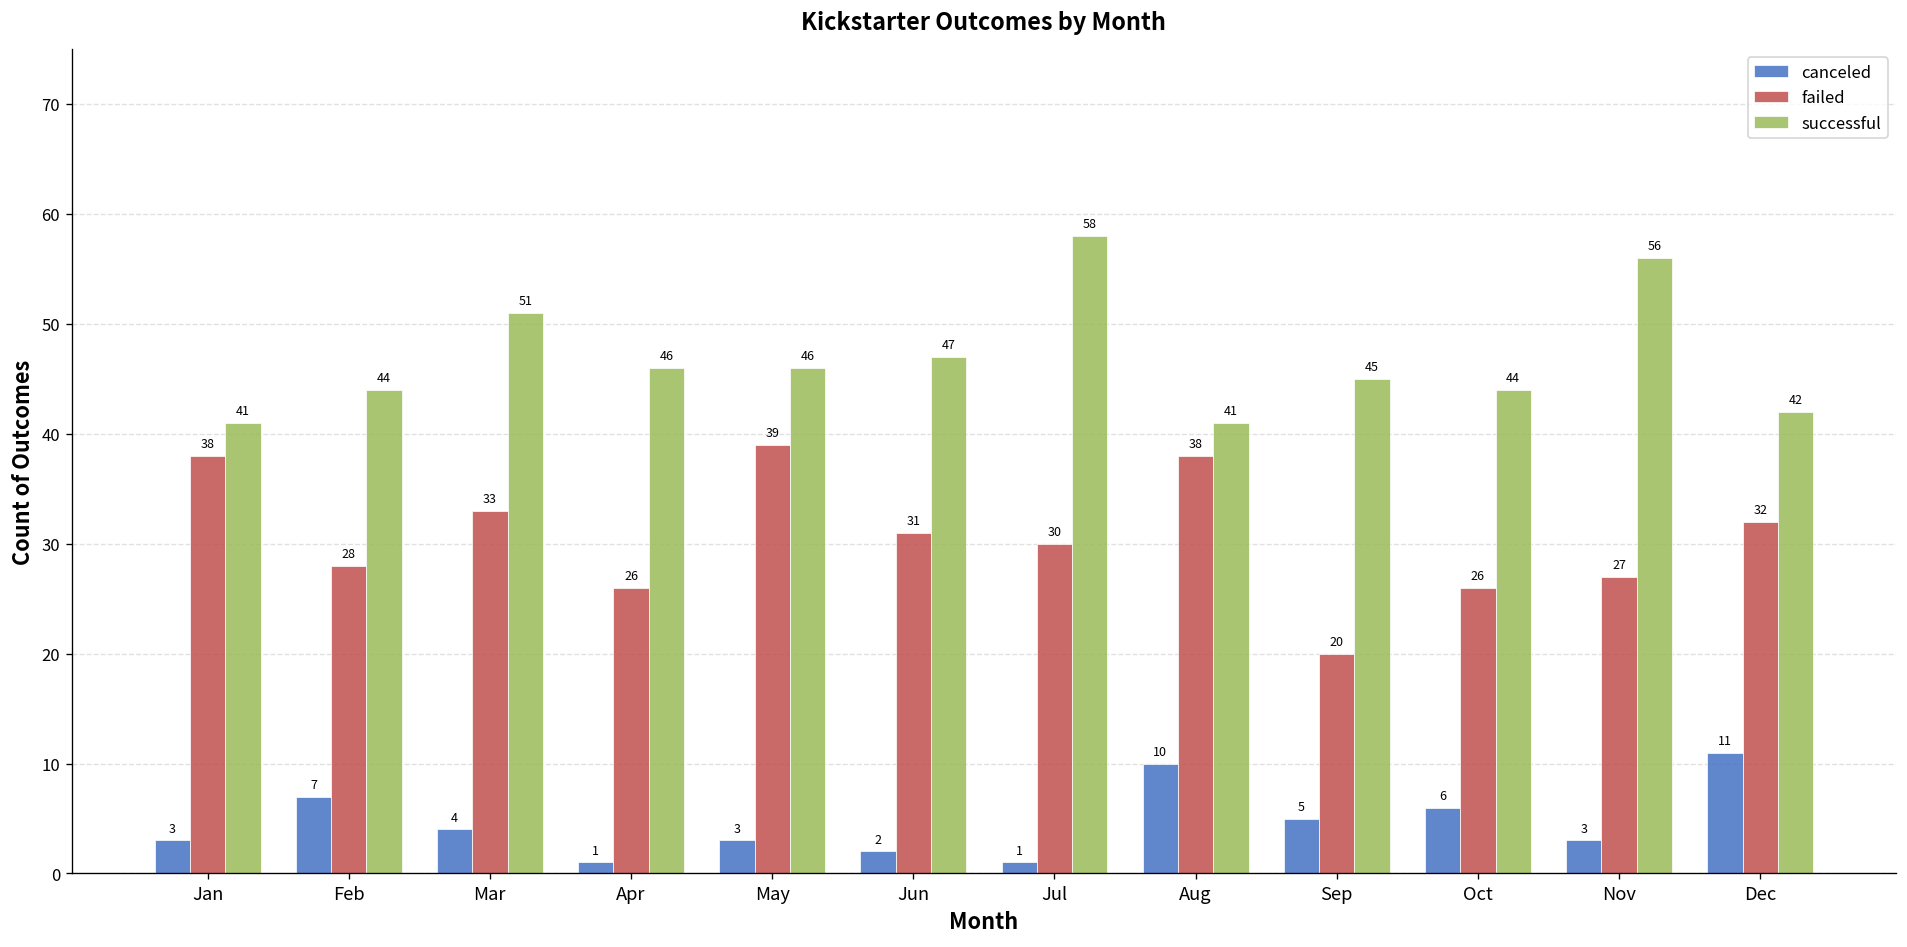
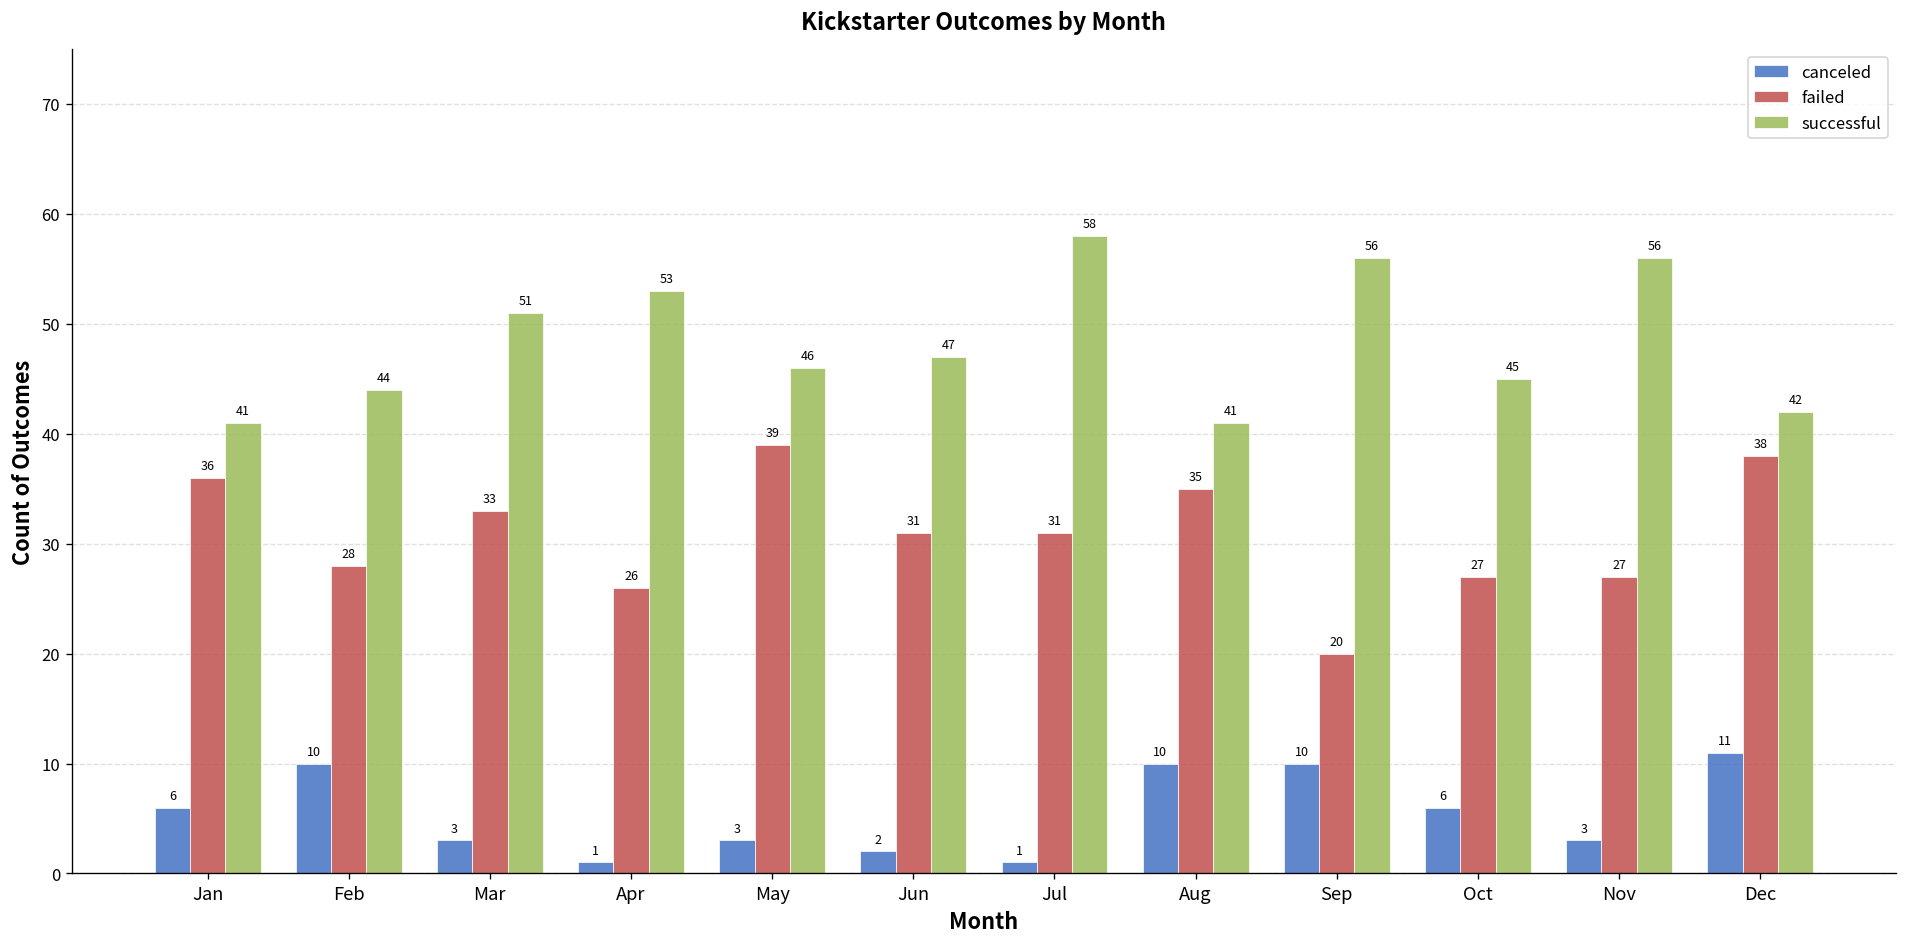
canceled, Jan: 3 -> 6
failed, Jan: 38 -> 36
canceled, Feb: 7 -> 10
canceled, Mar: 4 -> 3
successful, Apr: 46 -> 53
failed, Jul: 30 -> 31
failed, Aug: 38 -> 35
canceled, Sep: 5 -> 10
successful, Sep: 45 -> 56
failed, Oct: 26 -> 27
successful, Oct: 44 -> 45
failed, Dec: 32 -> 38
